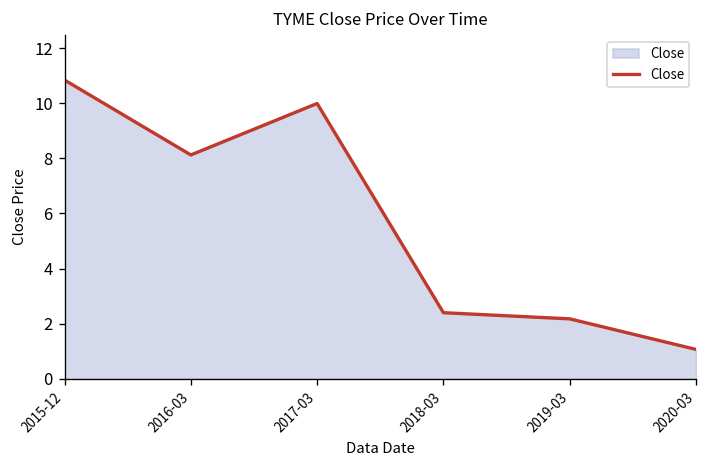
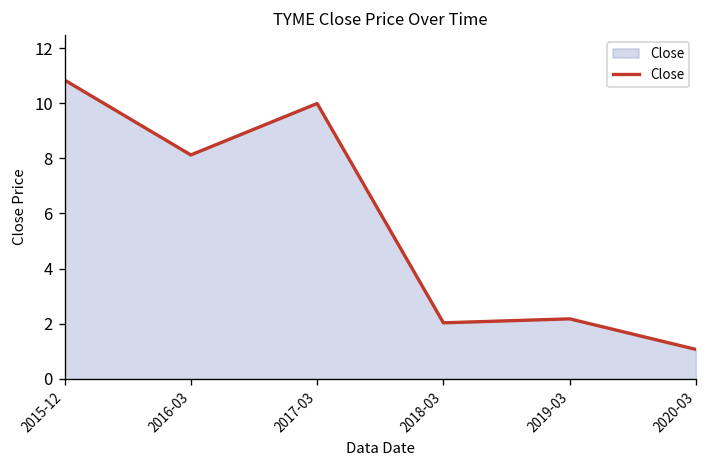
2018-03: 2.4 -> 2.0
